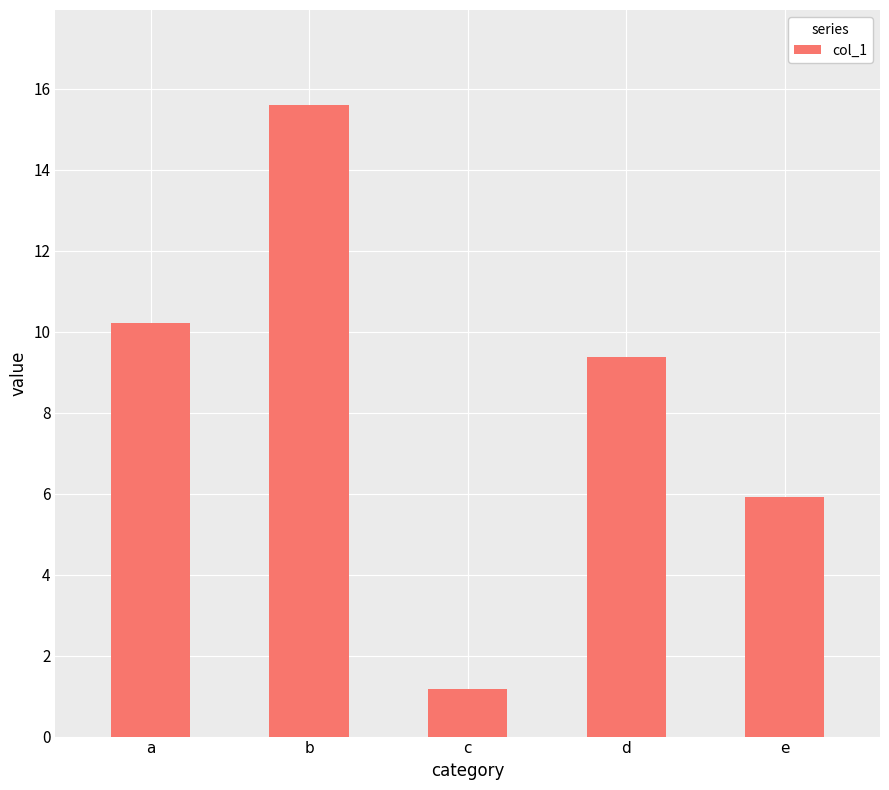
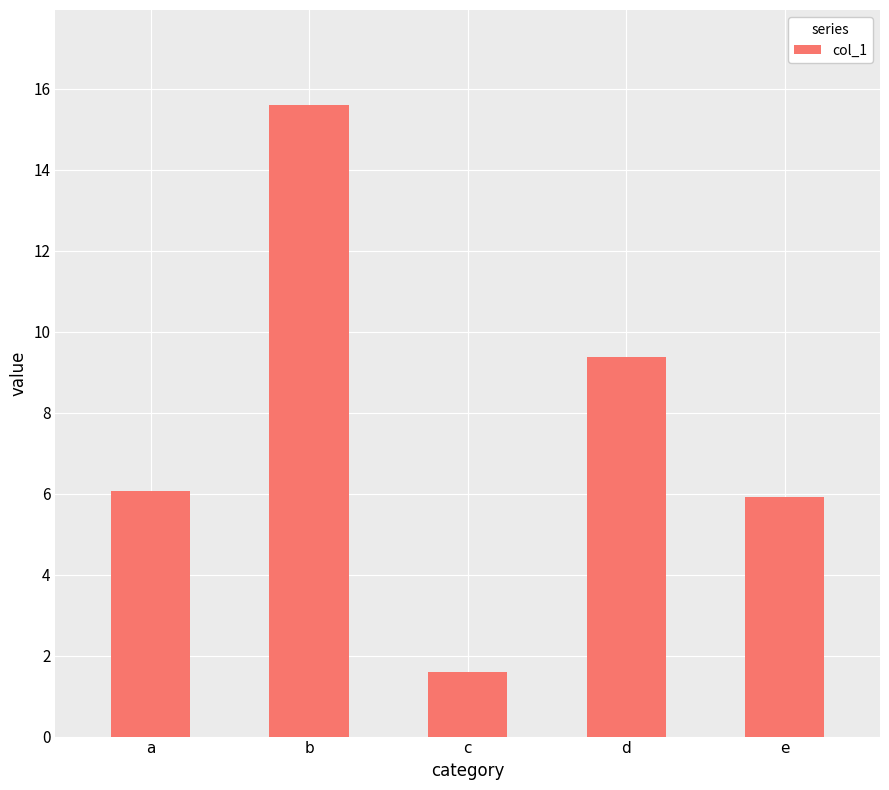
a: 10.2 -> 6.1
c: 1.2 -> 1.6
